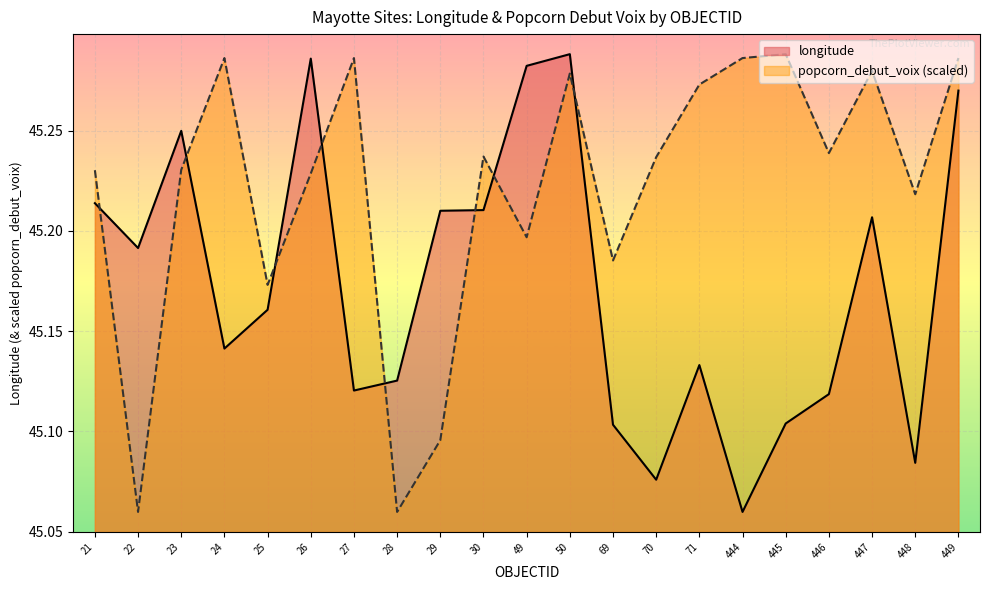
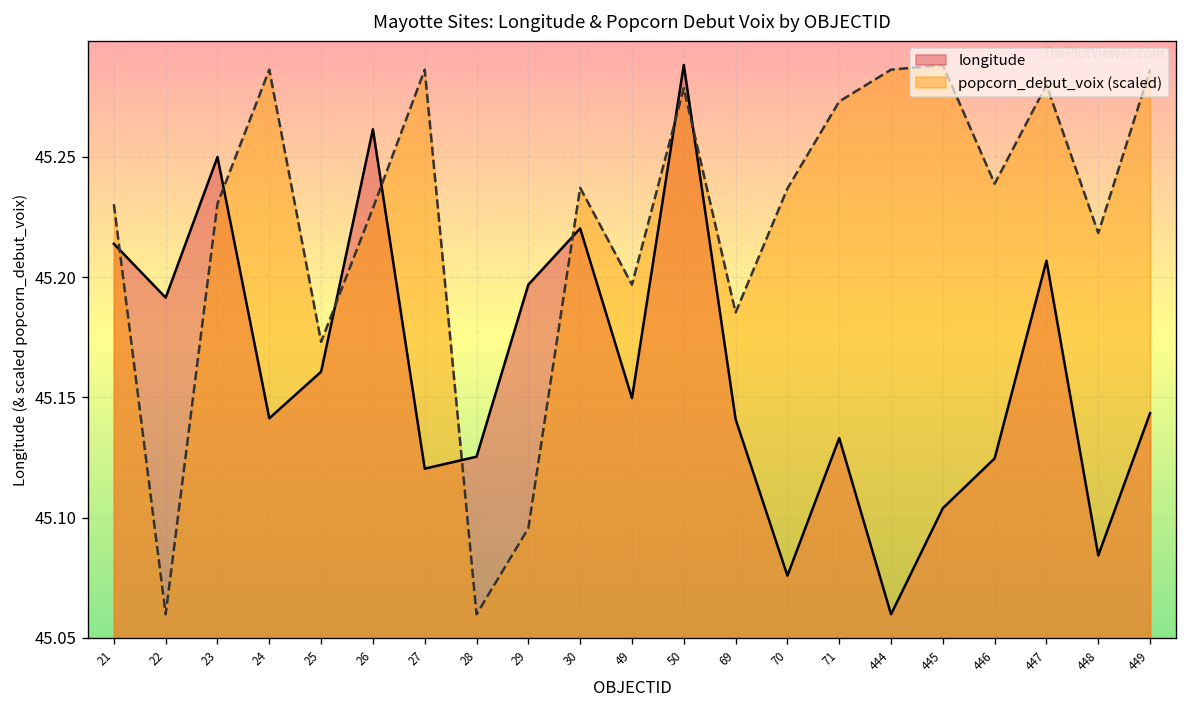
longitude, 26: 45.286 -> 45.261
longitude, 29: 45.210 -> 45.197
longitude, 30: 45.210 -> 45.220
longitude, 49: 45.282 -> 45.150
longitude, 69: 45.103 -> 45.141
longitude, 446: 45.119 -> 45.125
longitude, 449: 45.270 -> 45.143
